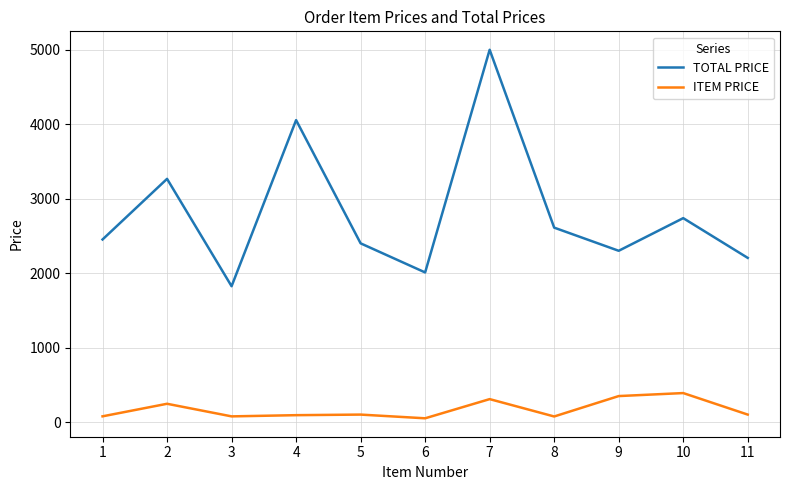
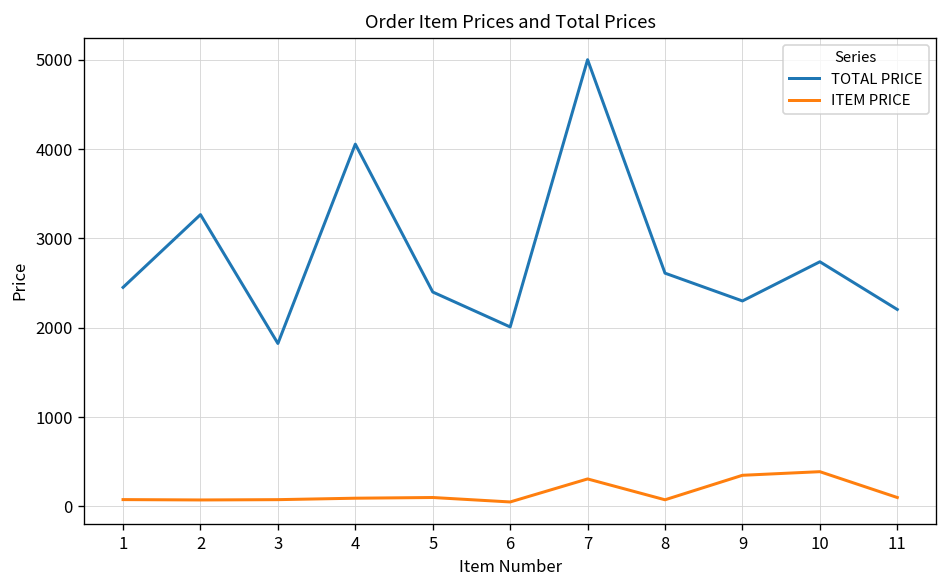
ITEM PRICE, 2: 200 -> 100
